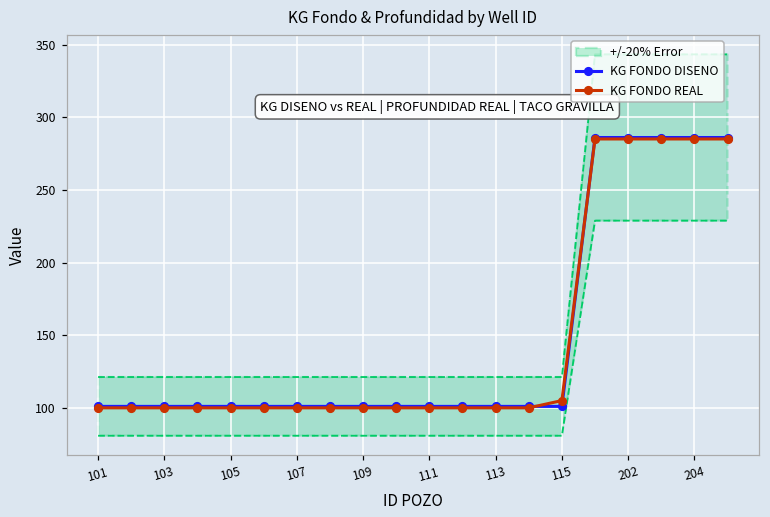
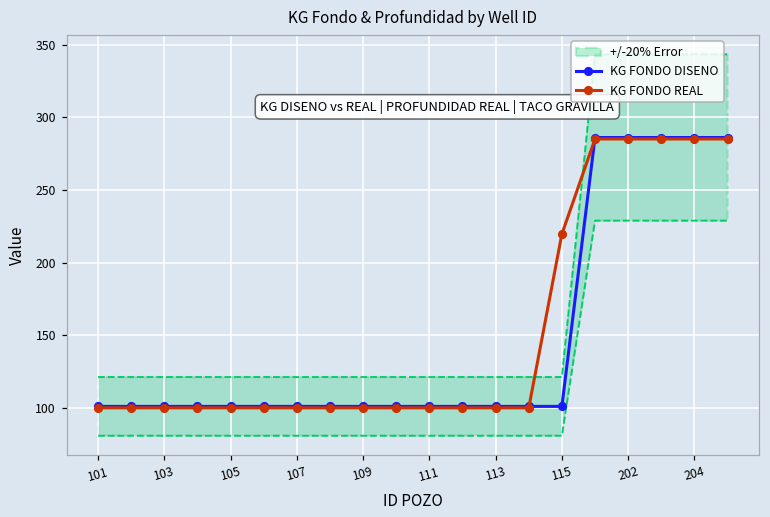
KG FONDO REAL, 115: 105 -> 220
